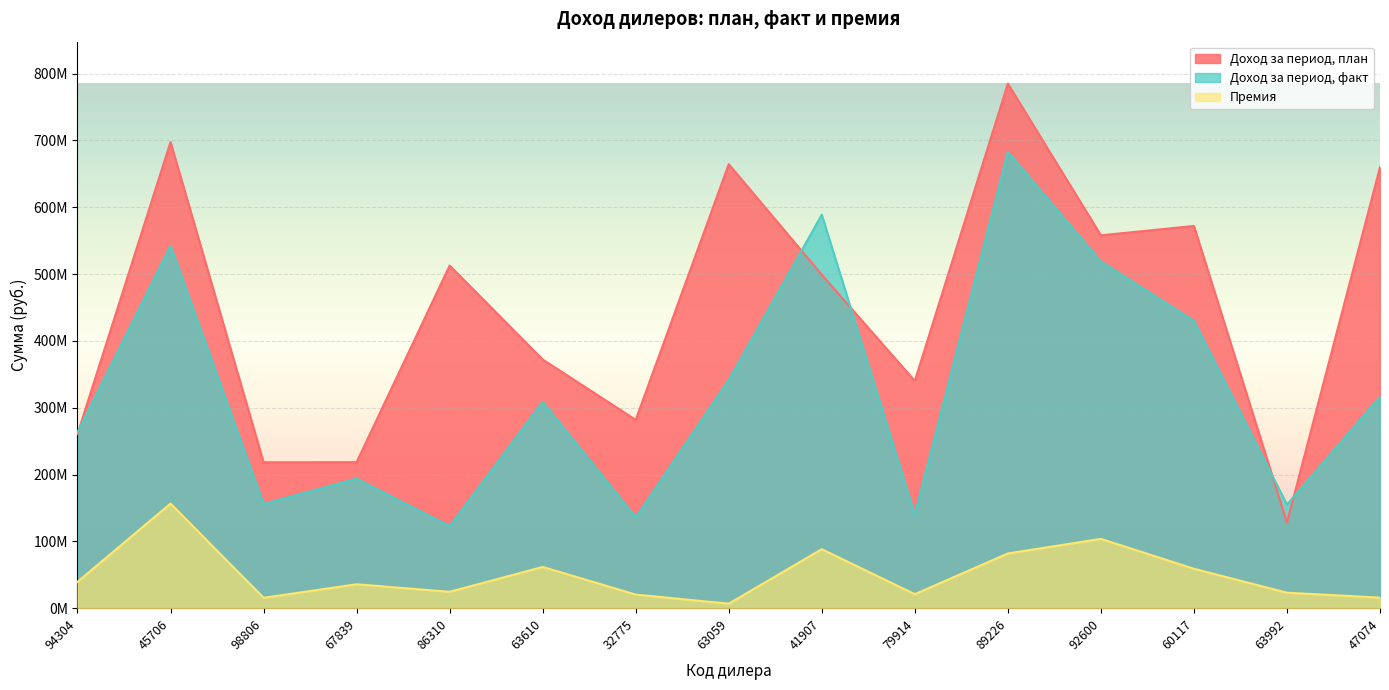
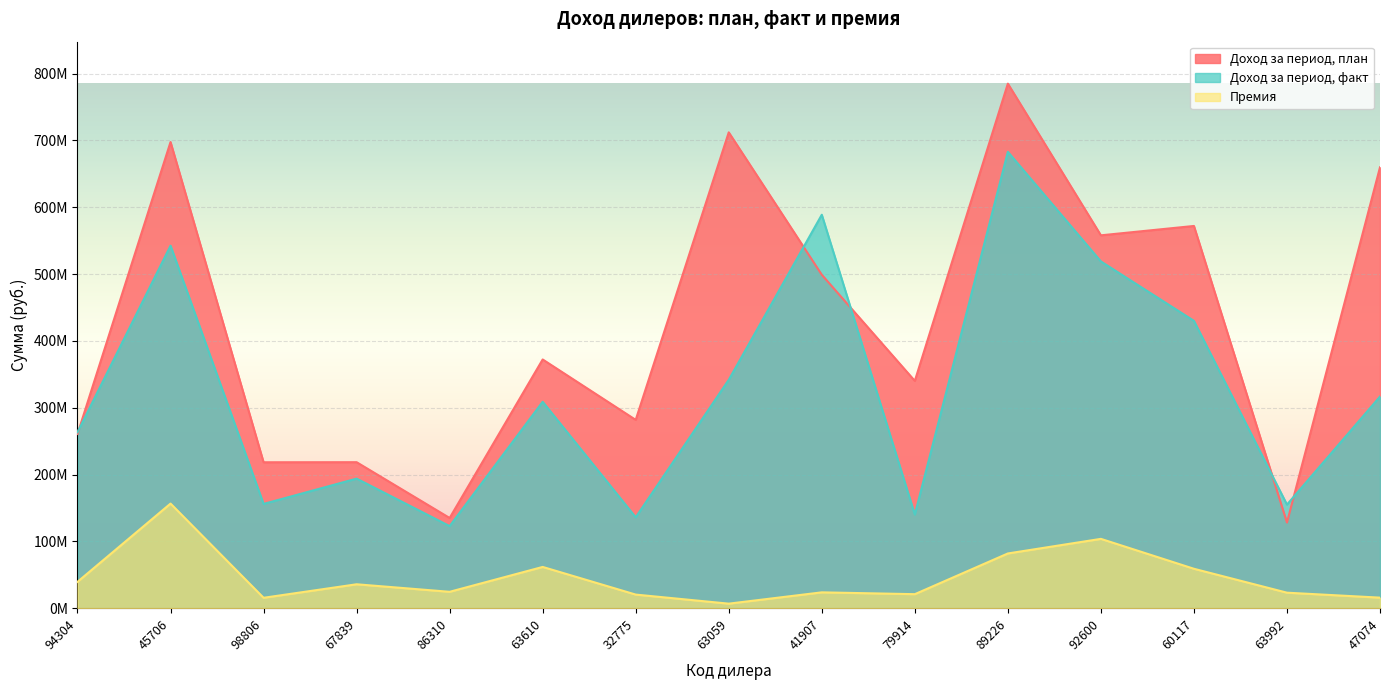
Доход за период, план, 86310: 510000000 -> 140000000
Доход за период, план, 63059: 660000000 -> 710000000
Премия, 41907: 90000000 -> 20000000
